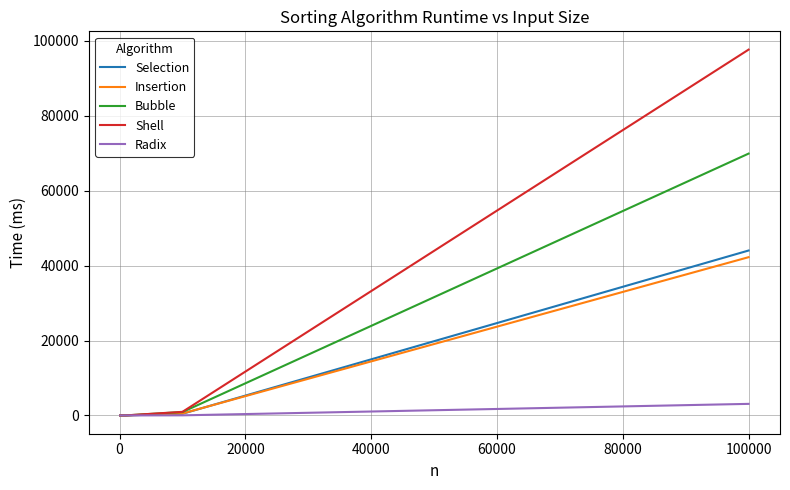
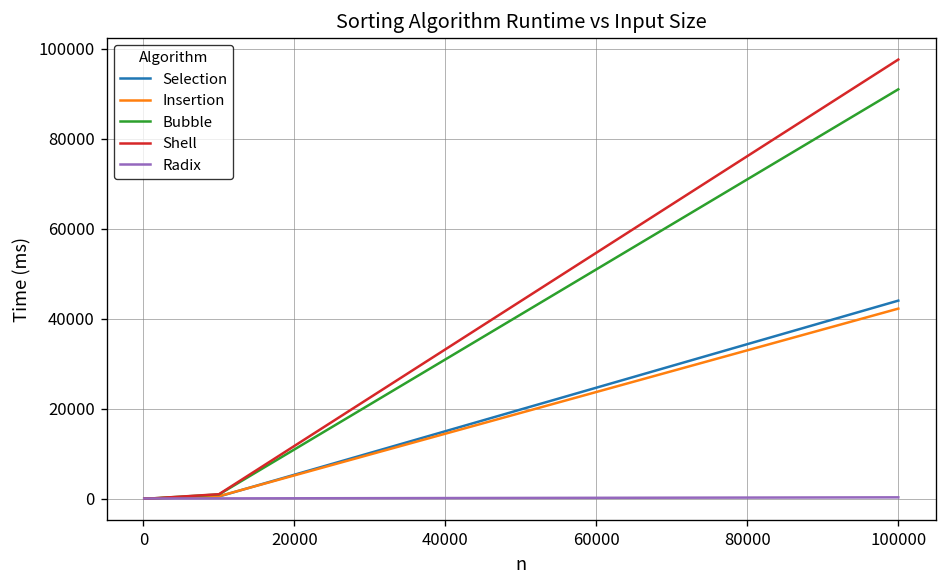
Bubble, 100000: 70000 -> 91000
Radix, 100000: 3000 -> 0
